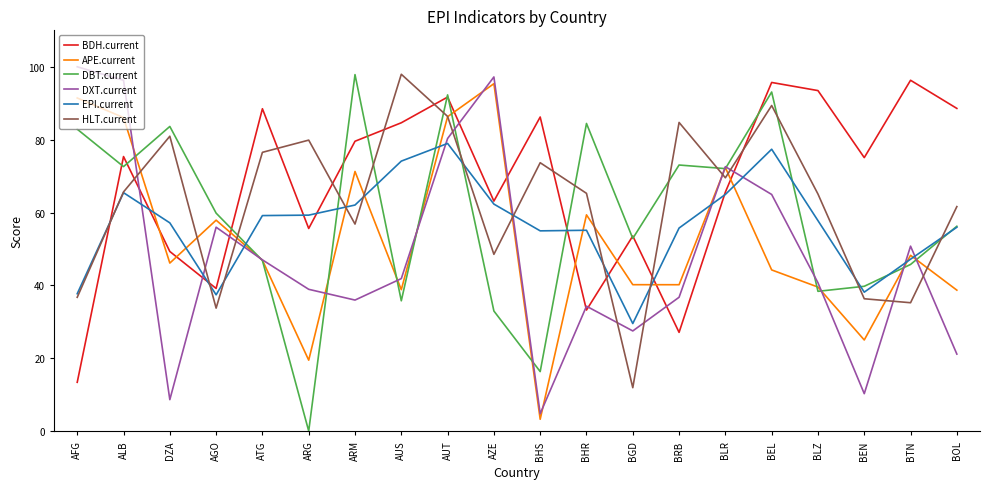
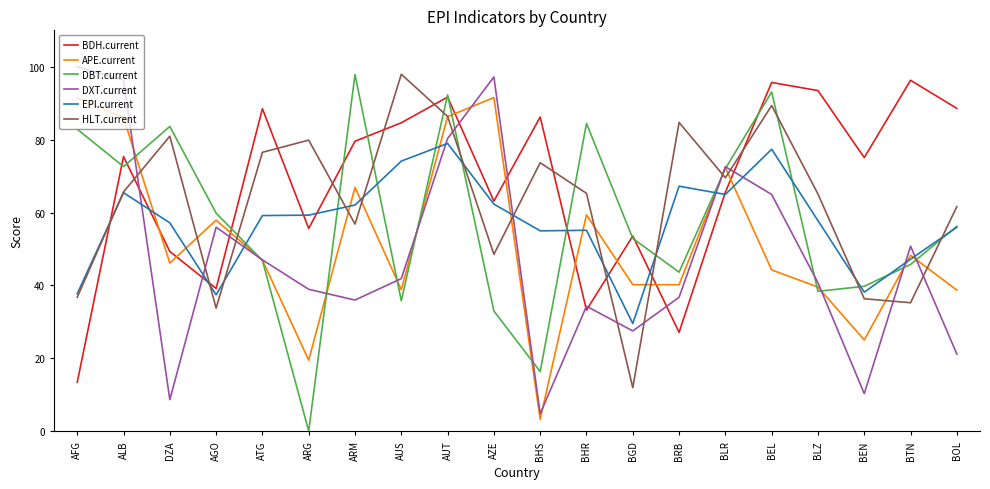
APE.current, ARM: 71 -> 67
APE.current, AZE: 95 -> 92
DBT.current, BRB: 73 -> 44
EPI.current, BRB: 56 -> 67
